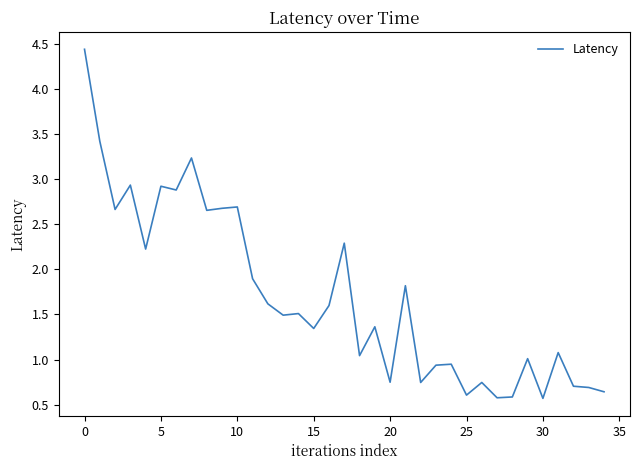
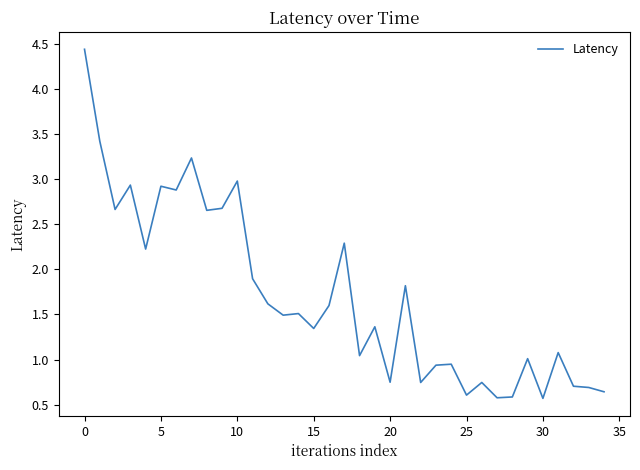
10: 2.7 -> 3.0
